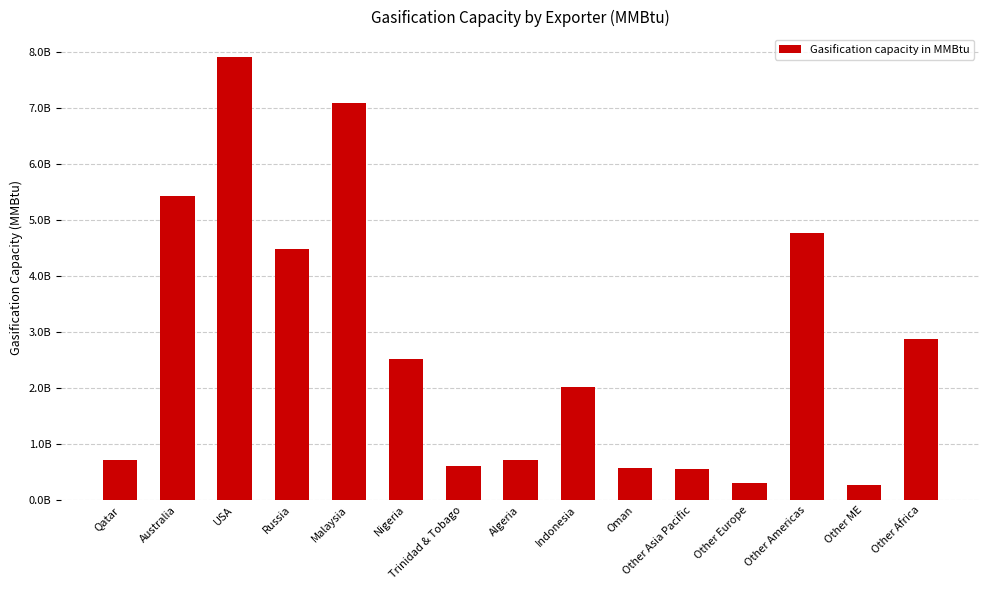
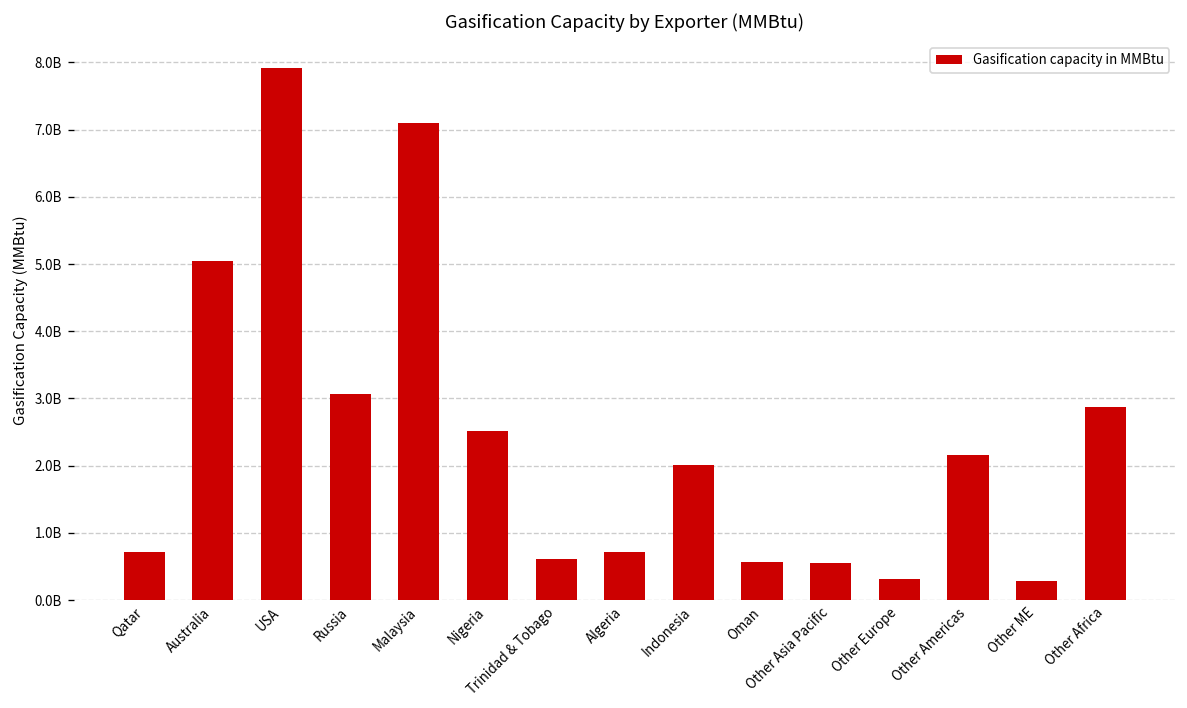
Australia: 5400000000 -> 5000000000
Russia: 4500000000 -> 3100000000
Other Americas: 4800000000 -> 2200000000
